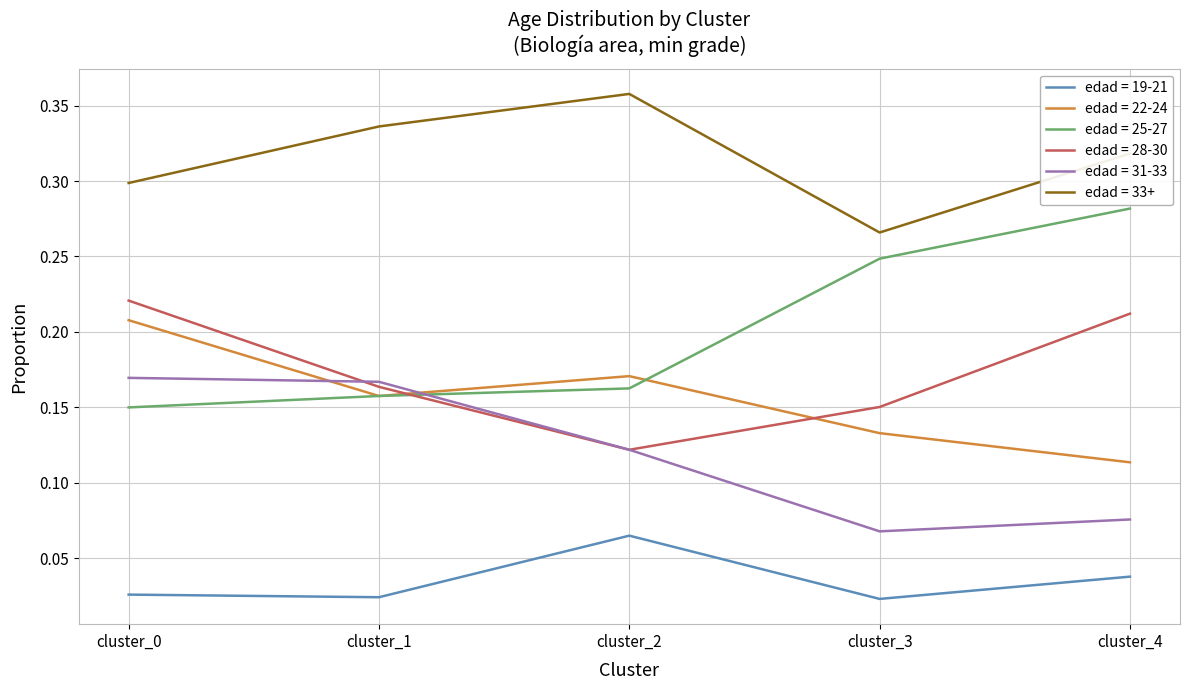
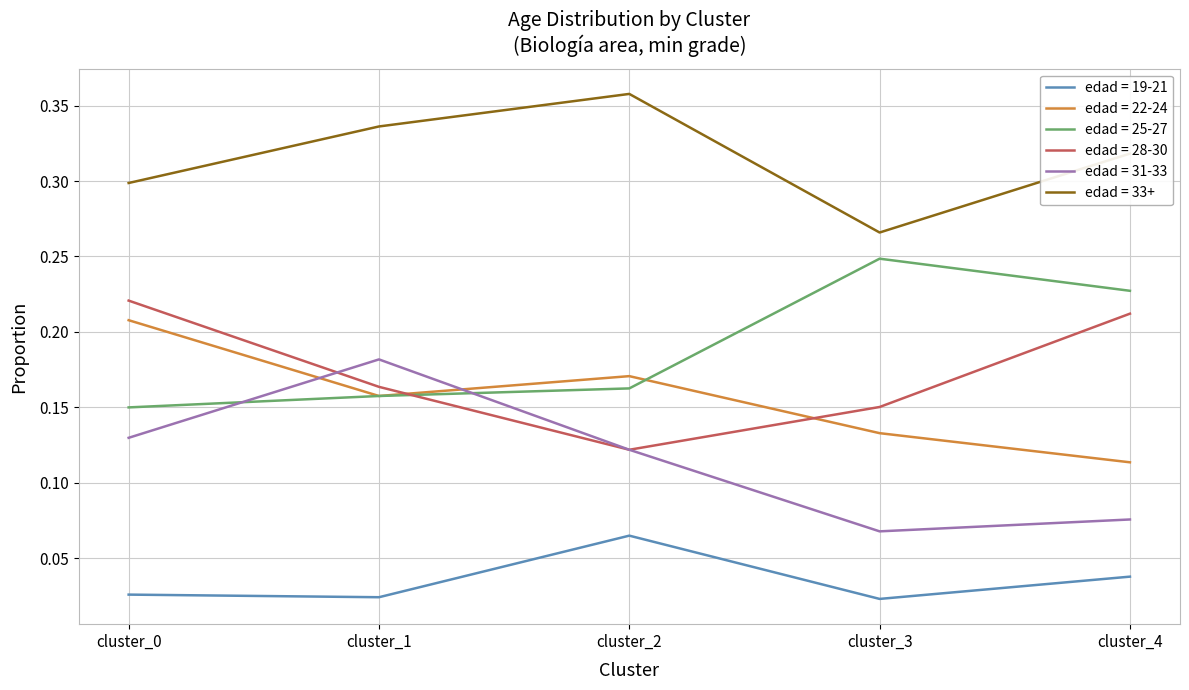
edad = 31-33, cluster_0: 0.170 -> 0.130
edad = 31-33, cluster_1: 0.167 -> 0.182
edad = 25-27, cluster_4: 0.282 -> 0.227
